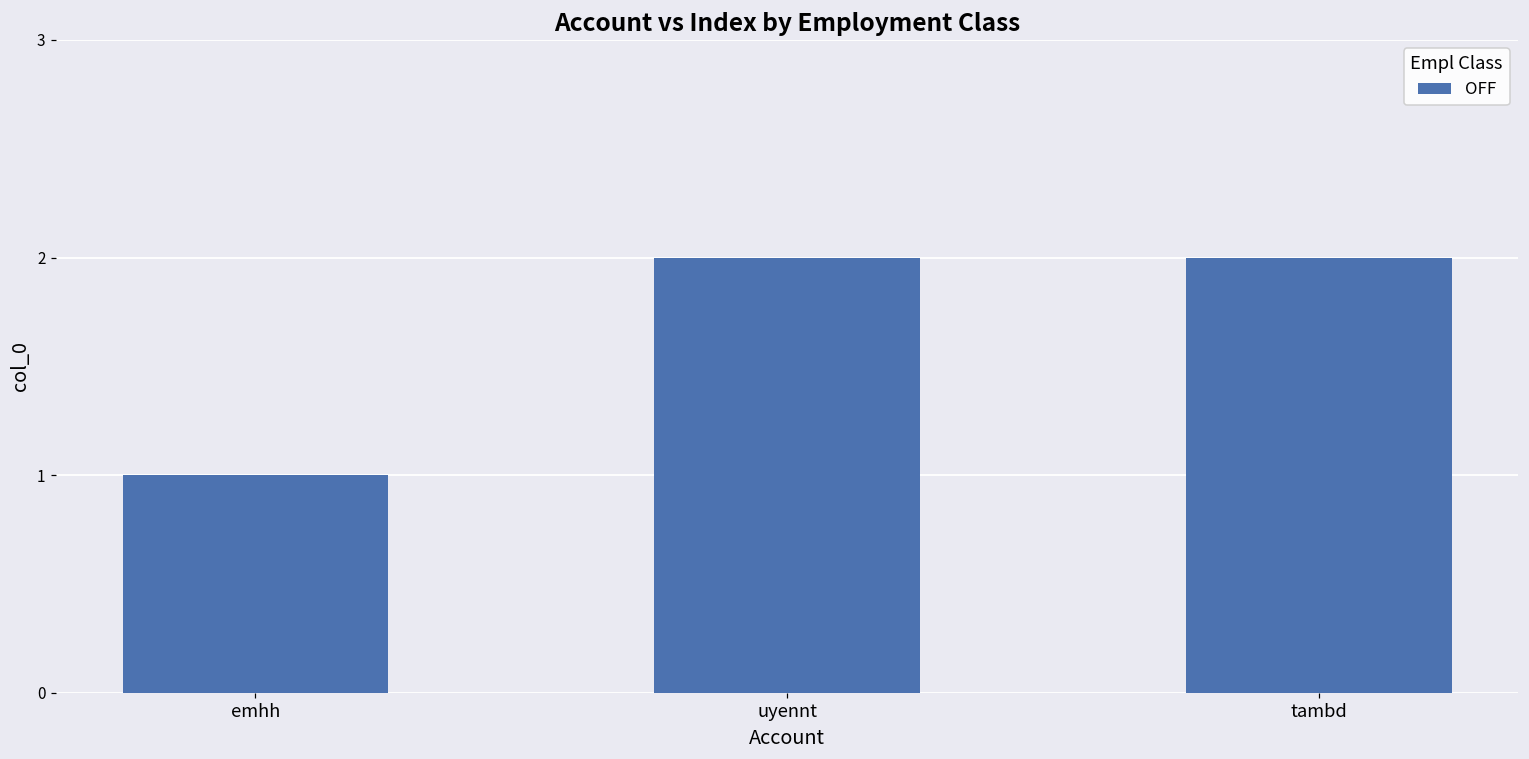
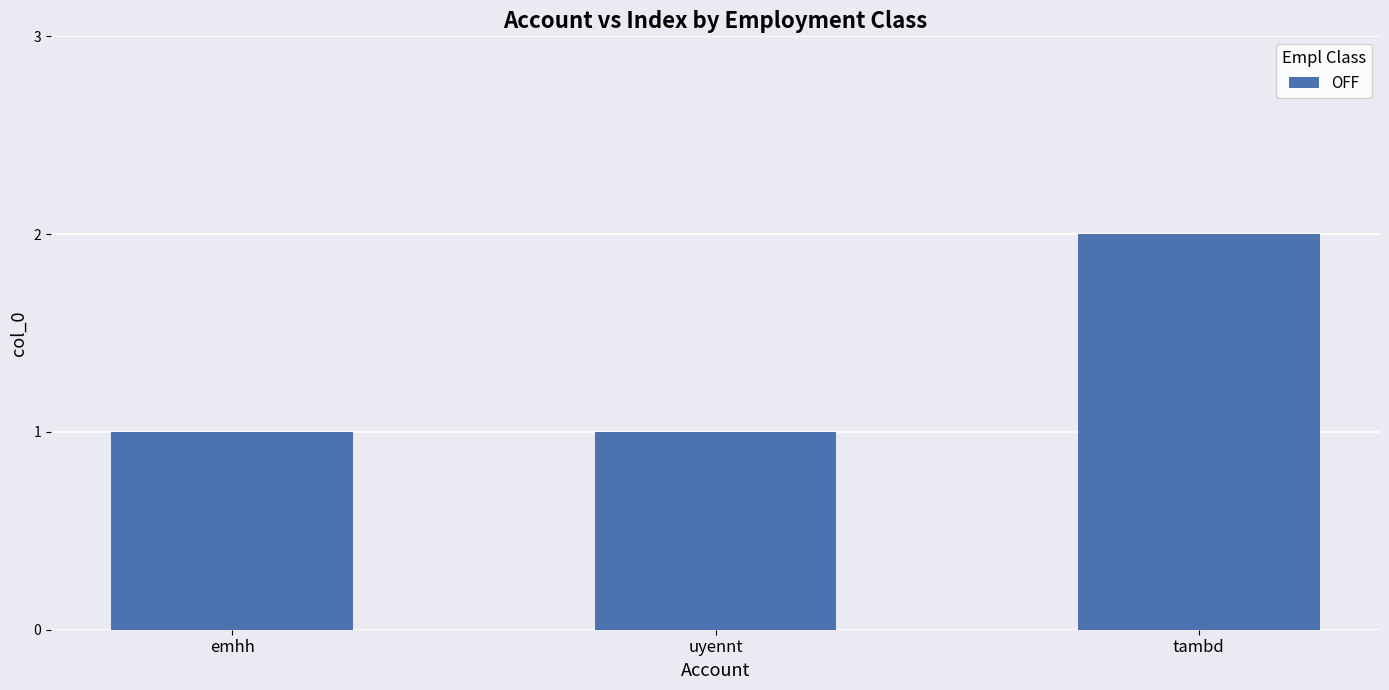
uyennt: 2 -> 1
